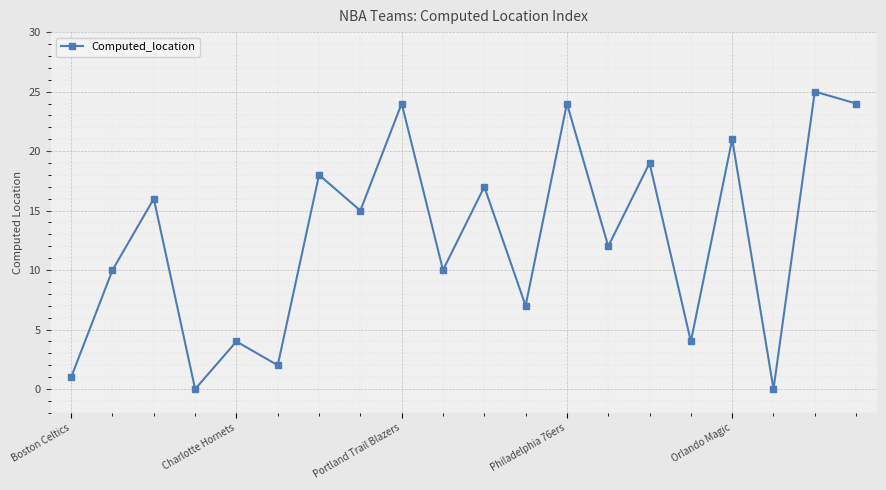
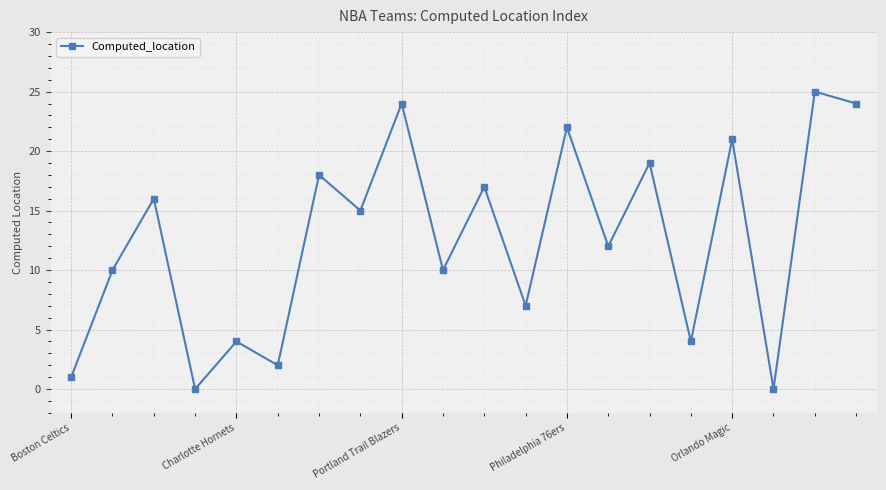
Philadelphia 76ers: 24 -> 22
